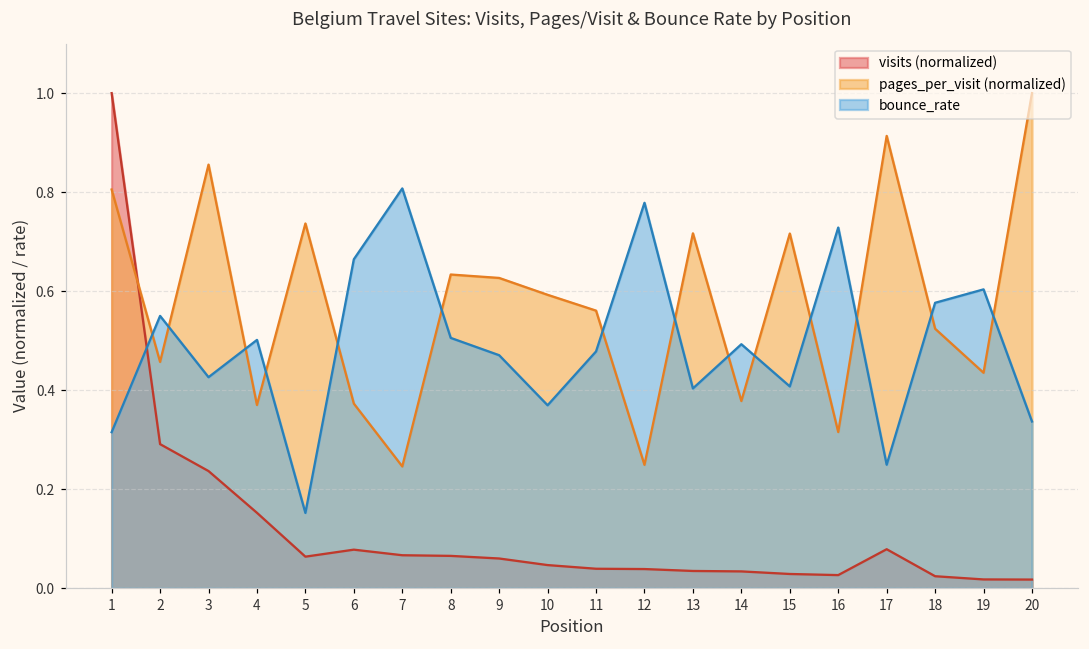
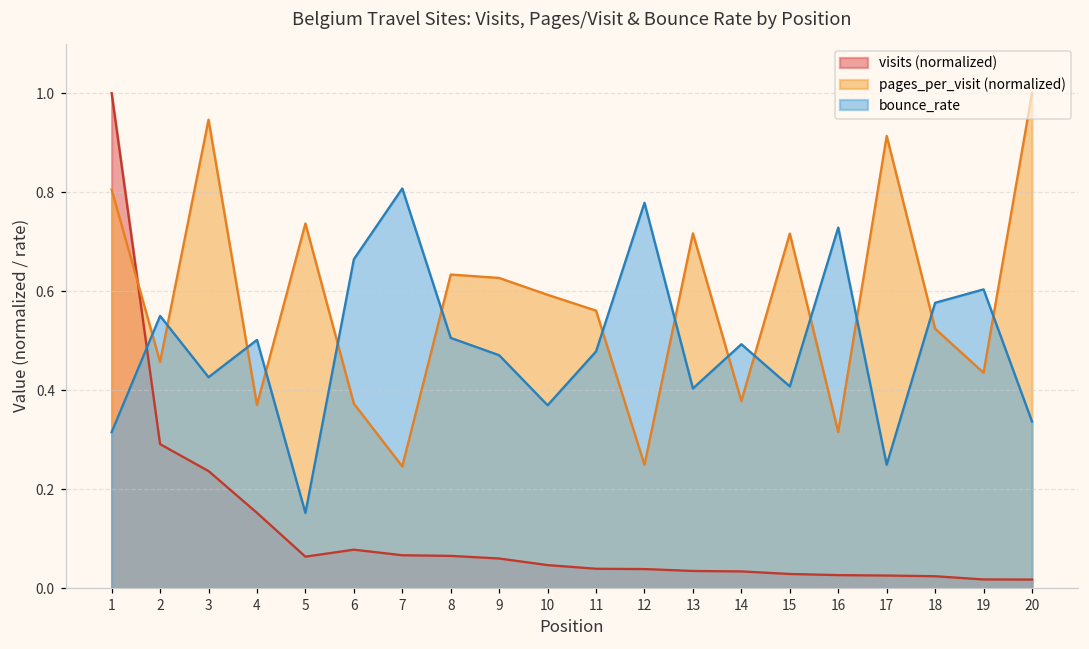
pages_per_visit (normalized), 3: 0.86 -> 0.95
visits (normalized), 17: 0.08 -> 0.03
